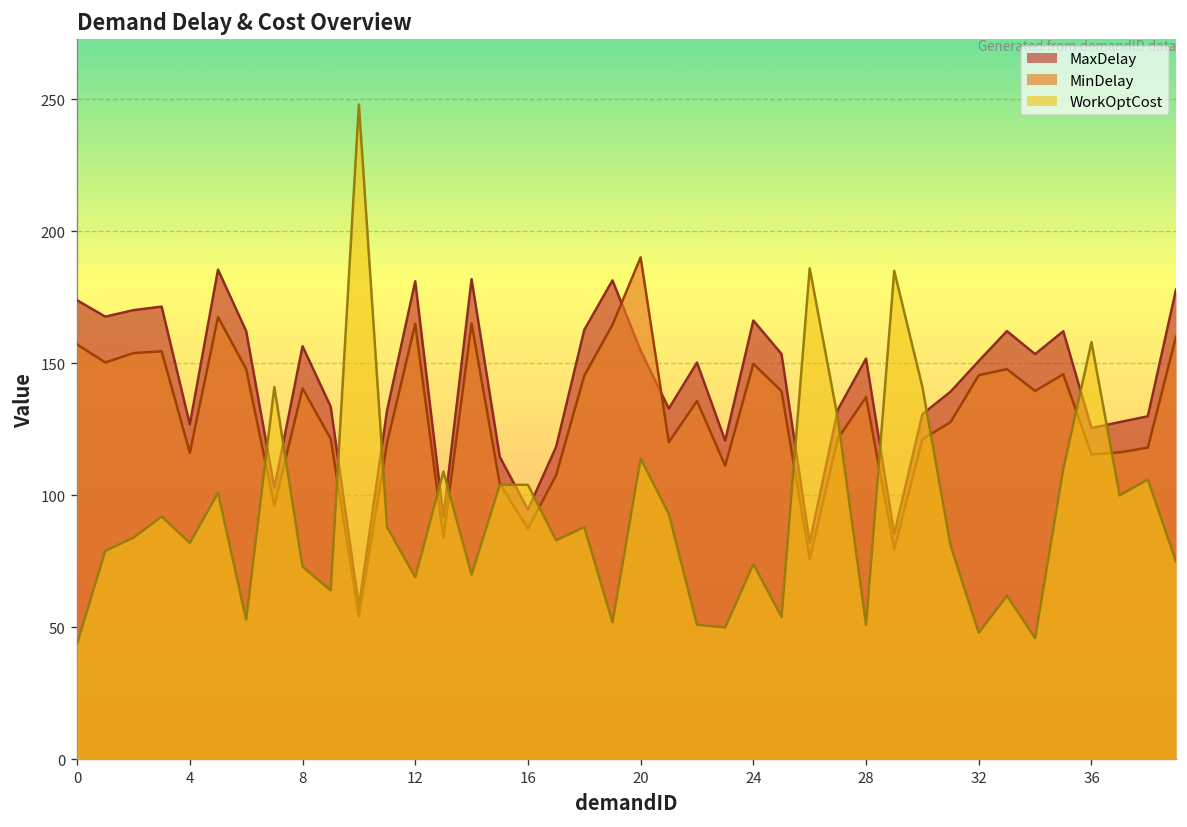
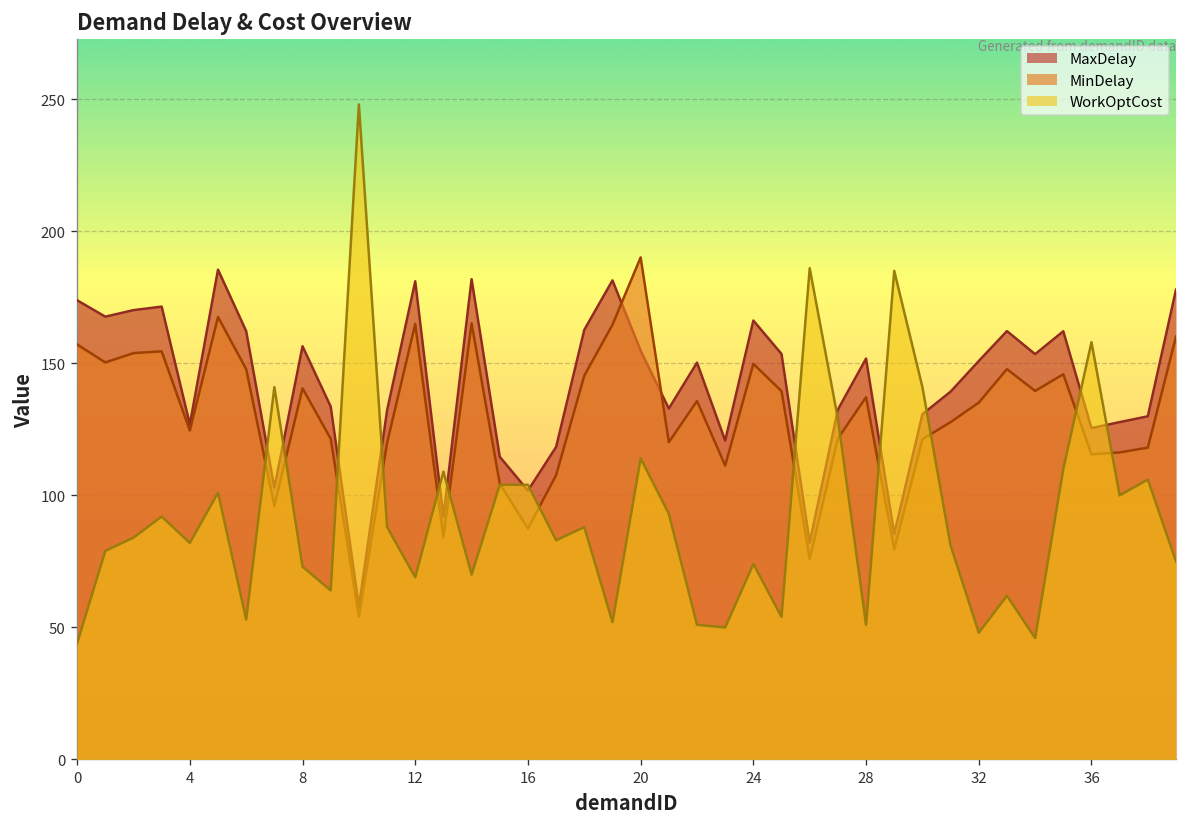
MinDelay, 4: 116 -> 125
MaxDelay, 16: 95 -> 102
MinDelay, 32: 146 -> 135
